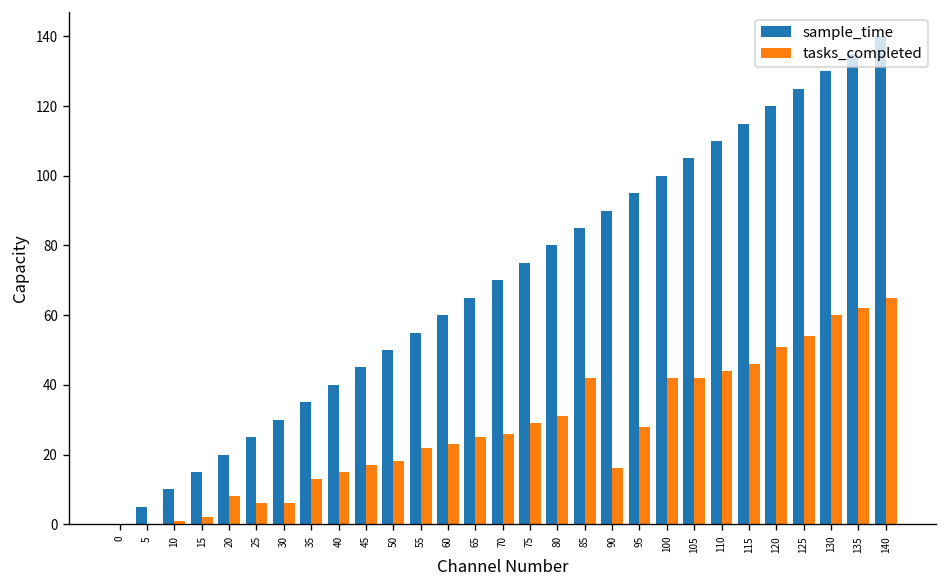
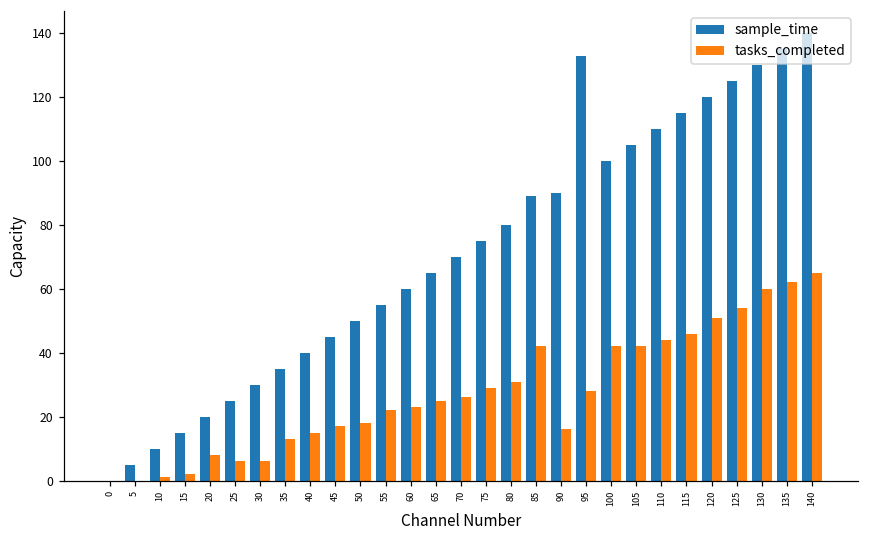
sample_time, 85: 85 -> 89
sample_time, 95: 95 -> 133
